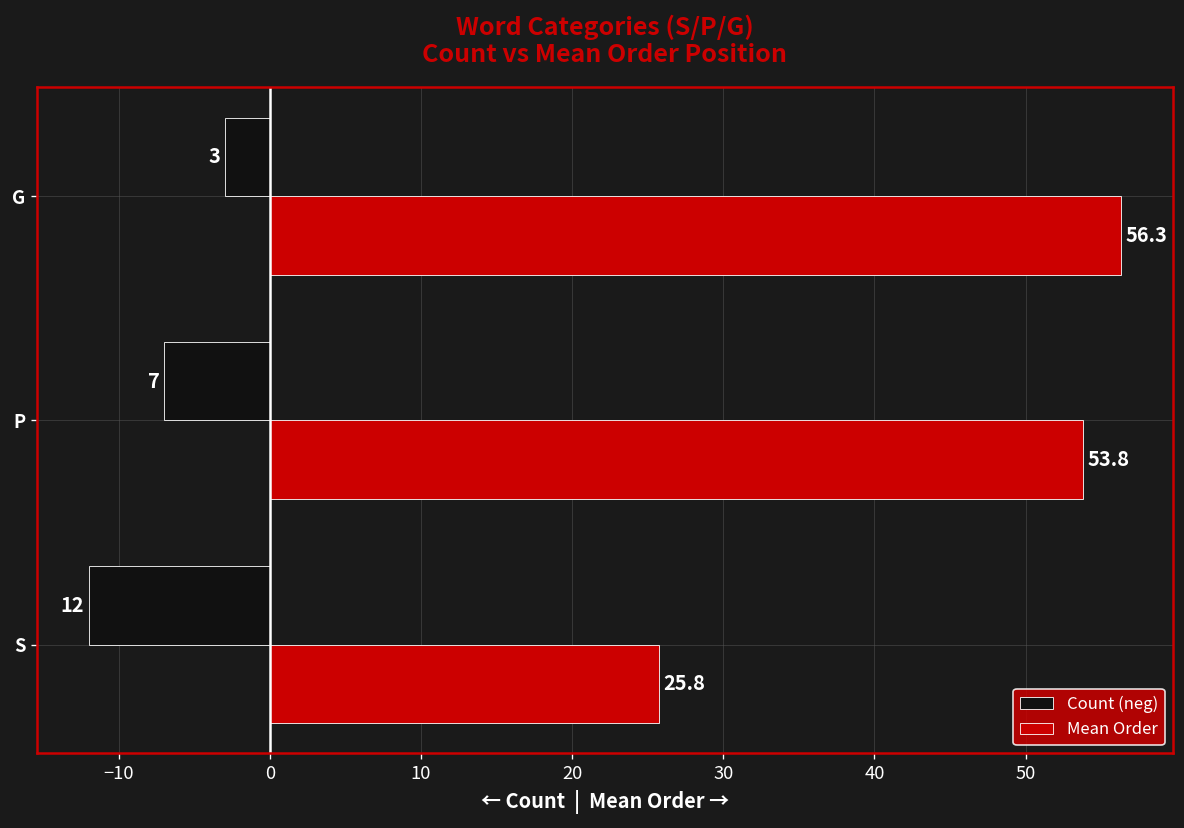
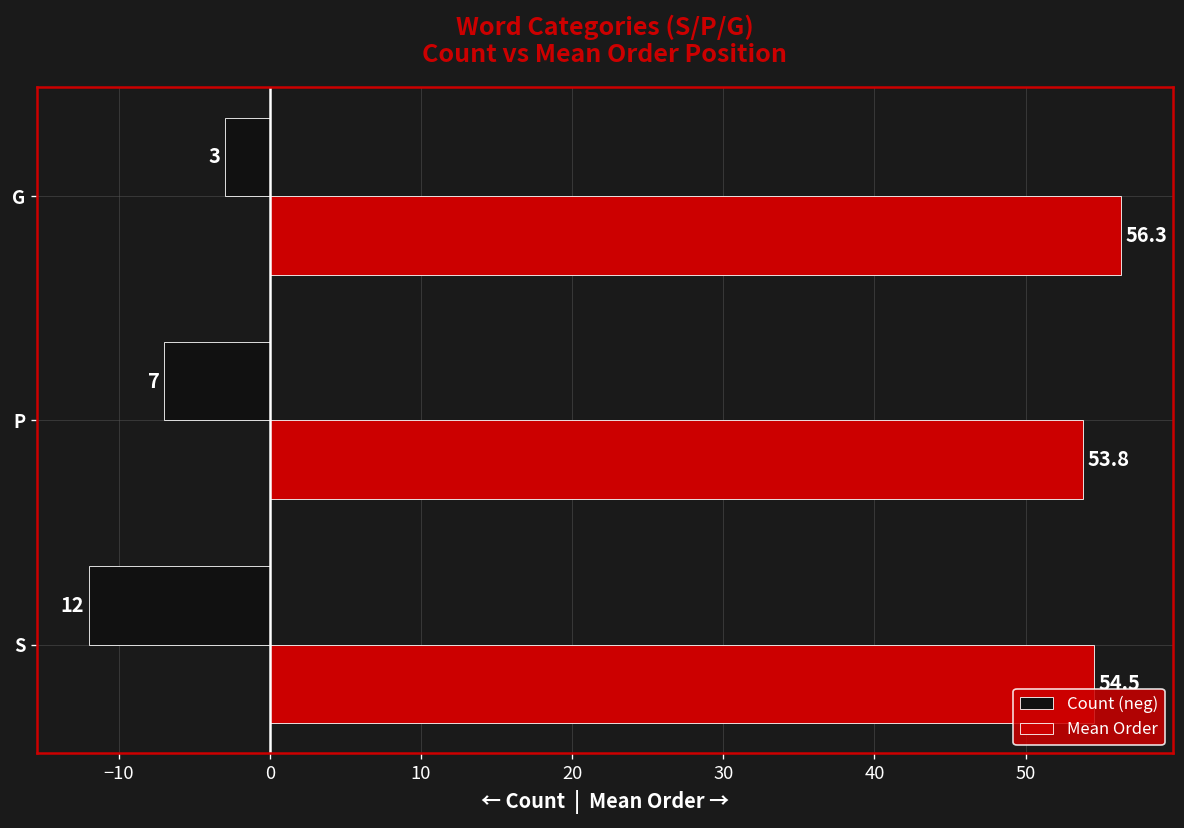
Mean Order, S: 25.8 -> 54.5
